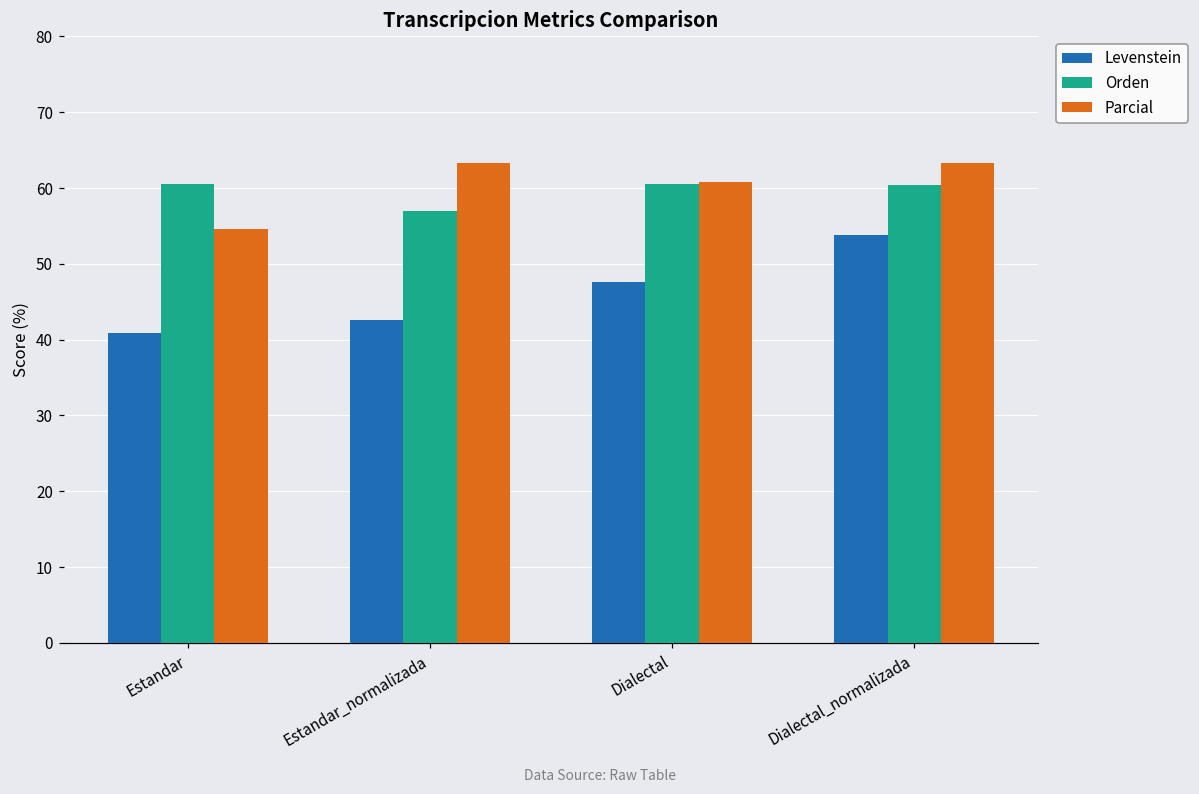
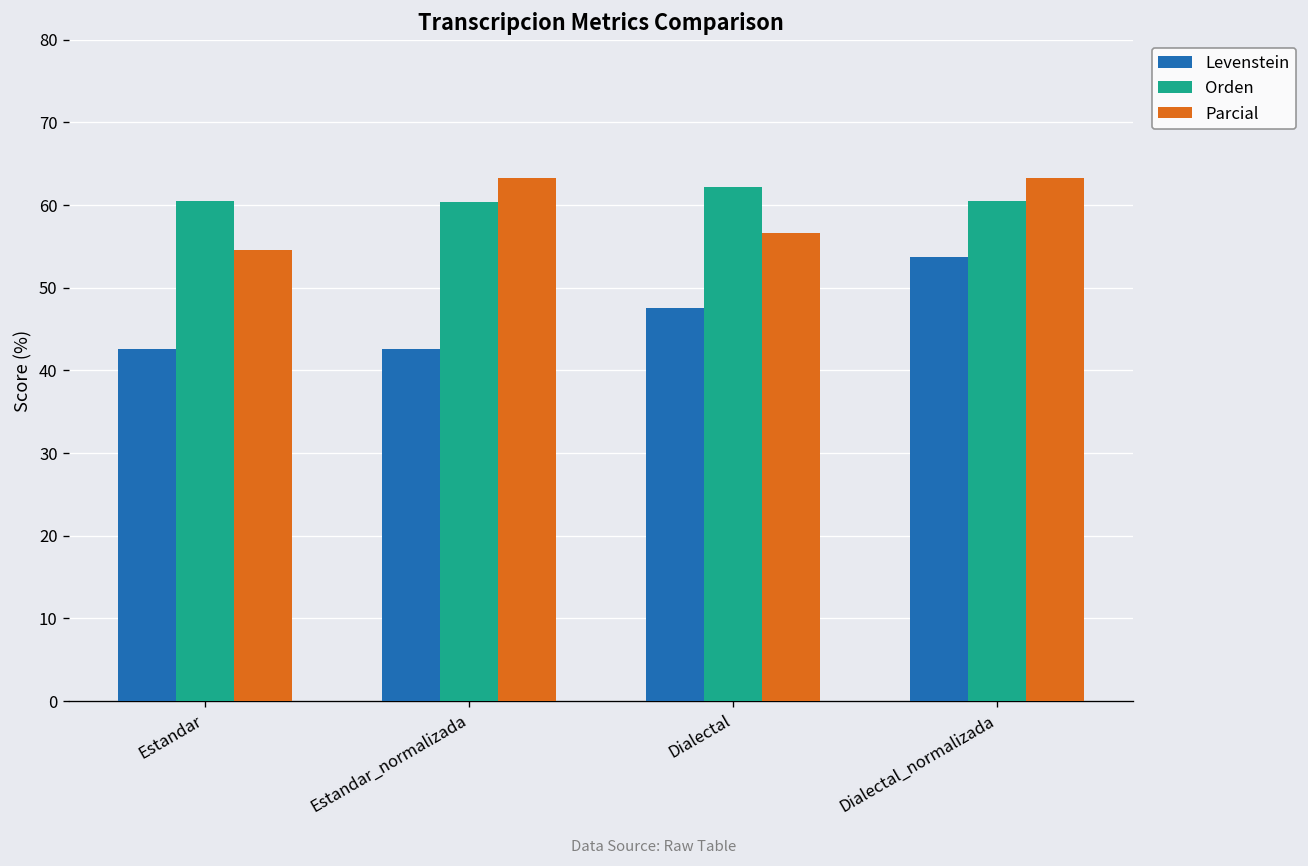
Levenstein, Estandar: 41 -> 43
Orden, Estandar_normalizada: 57 -> 60
Orden, Dialectal: 61 -> 62
Parcial, Dialectal: 61 -> 57
